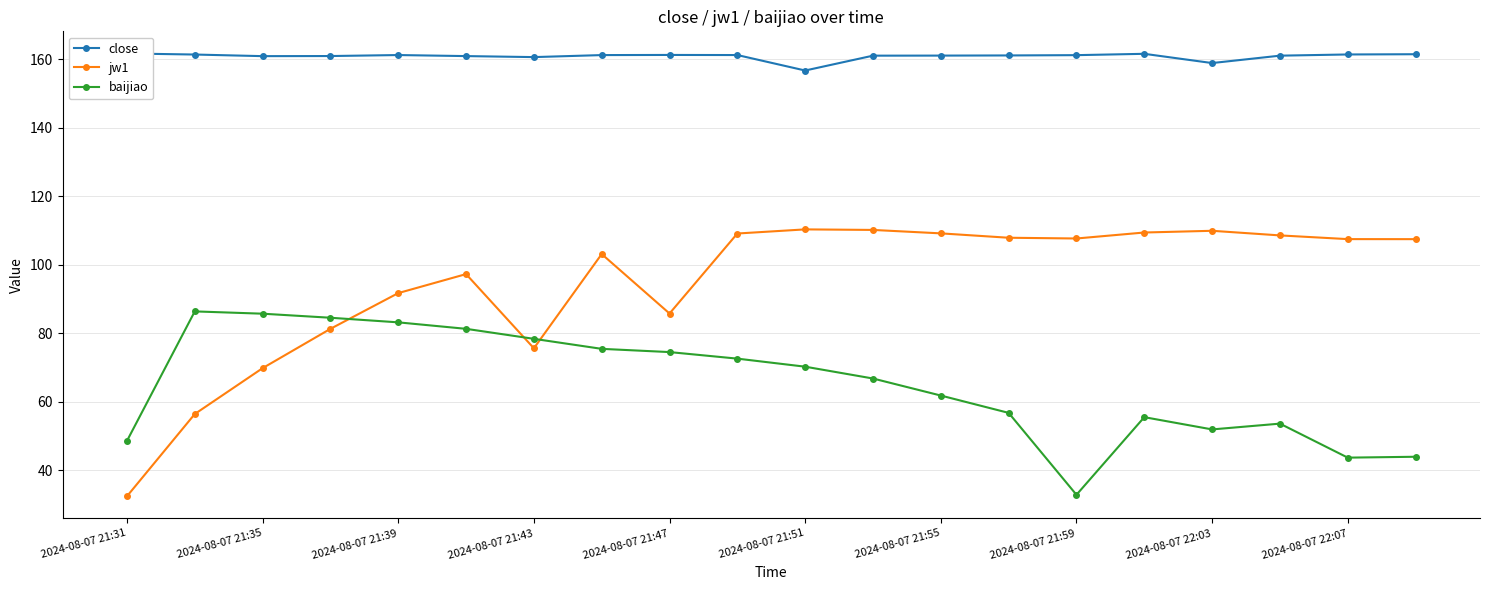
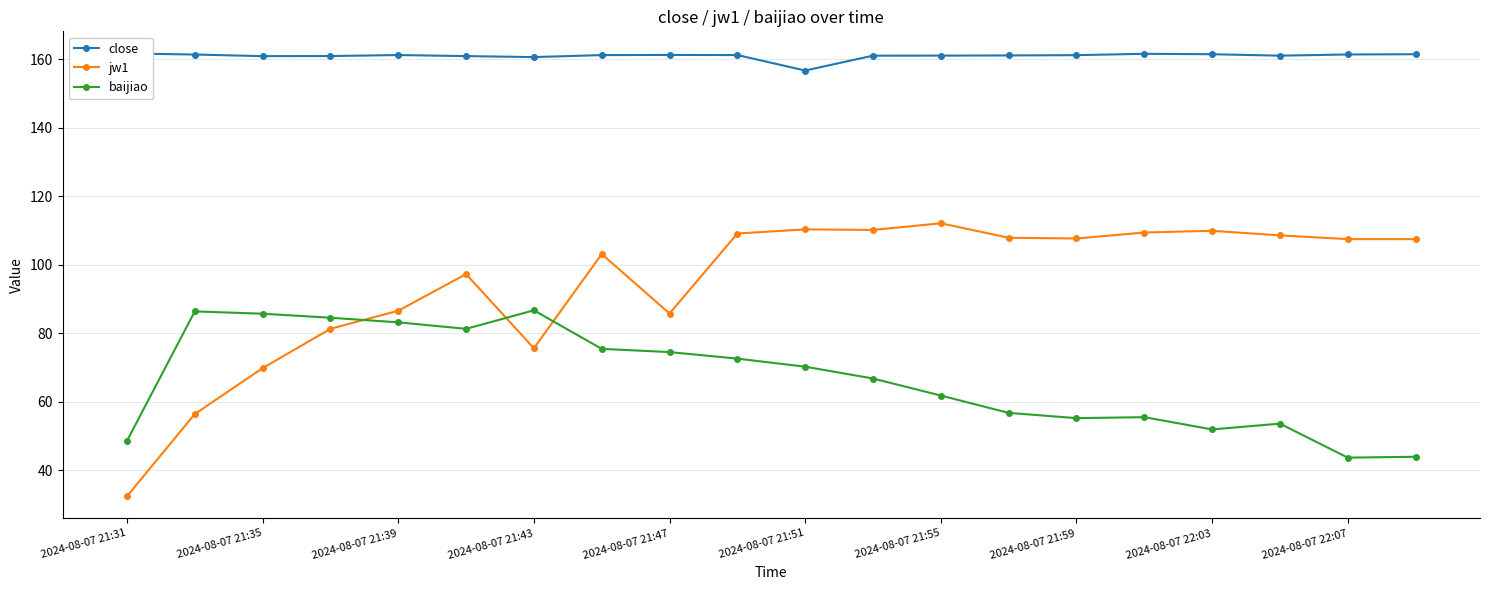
jw1, 2024-08-07 21:39: 92 -> 87
baijiao, 2024-08-07 21:43: 78 -> 87
jw1, 2024-08-07 21:55: 109 -> 112
baijiao, 2024-08-07 21:59: 33 -> 55
close, 2024-08-07 22:03: 159 -> 162
